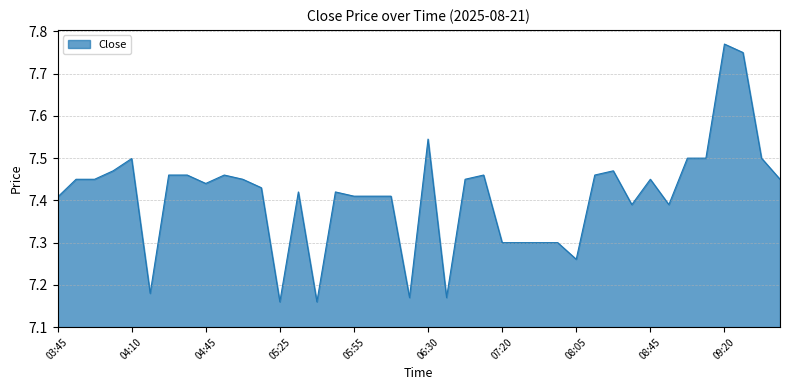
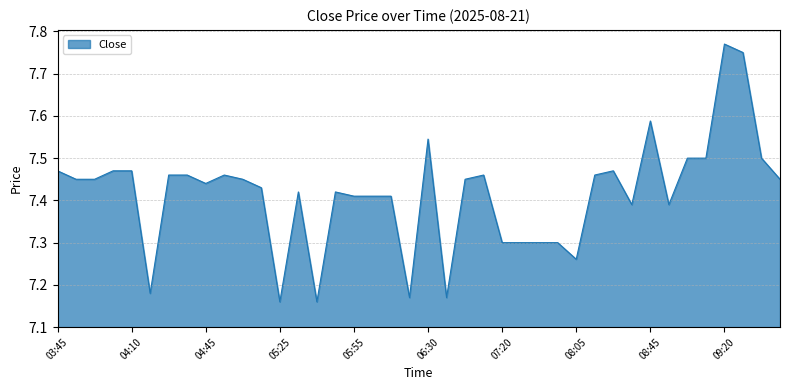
03:45: 7.41 -> 7.47
04:10: 7.50 -> 7.47
08:45: 7.45 -> 7.59
